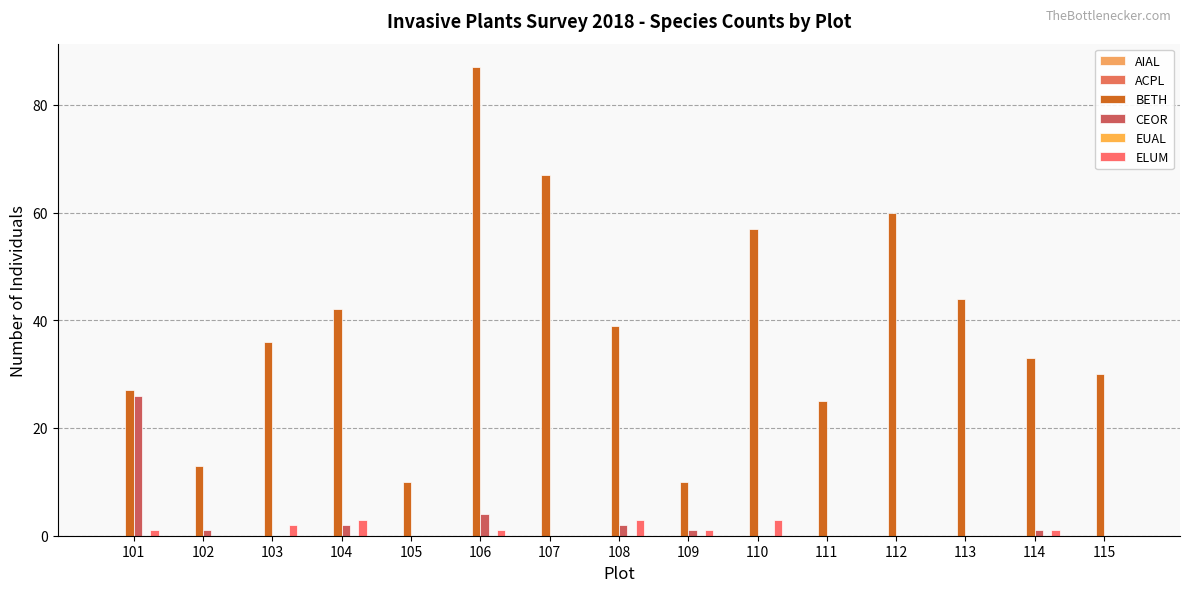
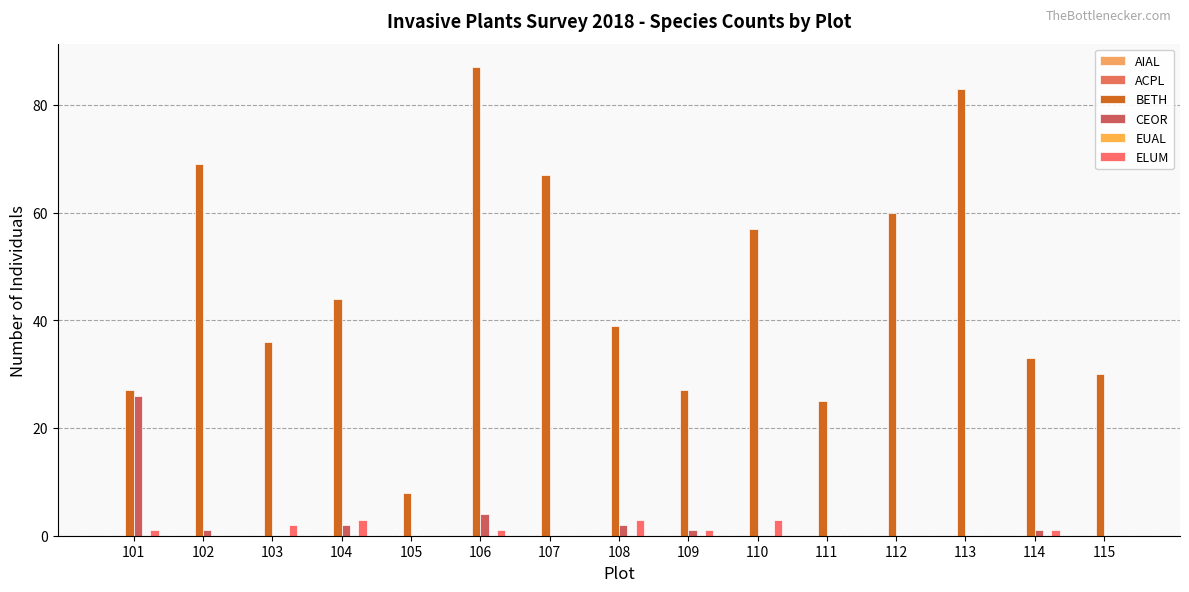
BETH, 102: 13 -> 69
BETH, 104: 42 -> 44
BETH, 105: 10 -> 8
BETH, 109: 10 -> 27
BETH, 113: 44 -> 83
